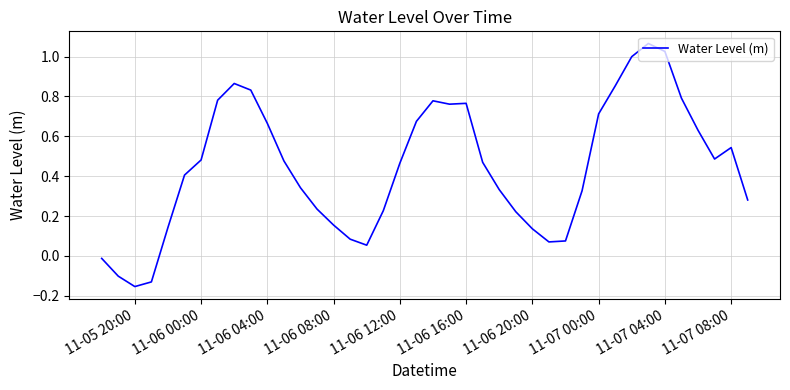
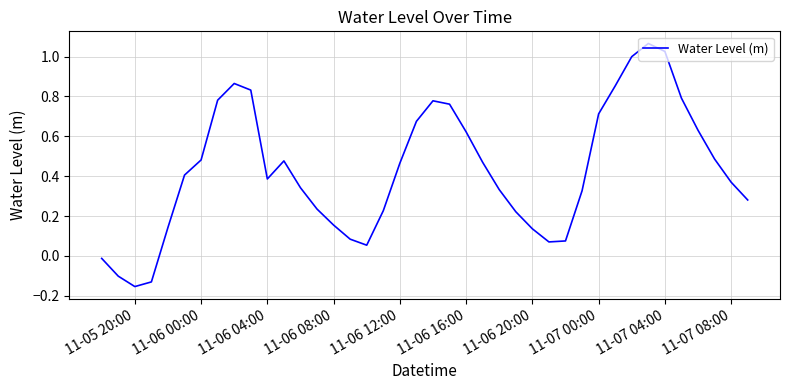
11-06 04:00: 0.66 -> 0.39
11-06 16:00: 0.77 -> 0.62
11-07 08:00: 0.54 -> 0.37
